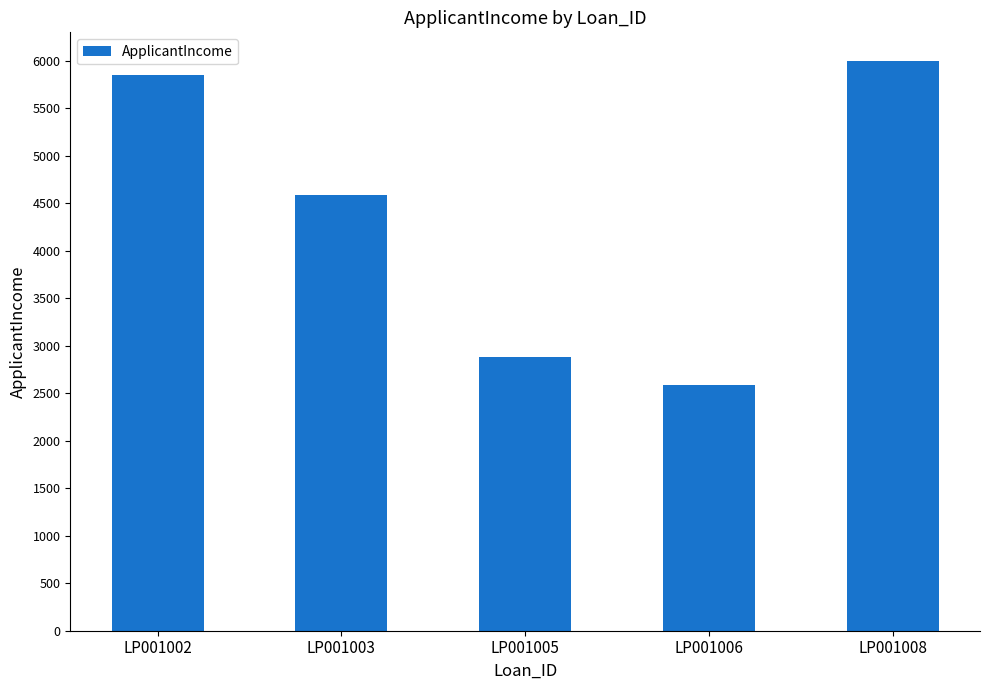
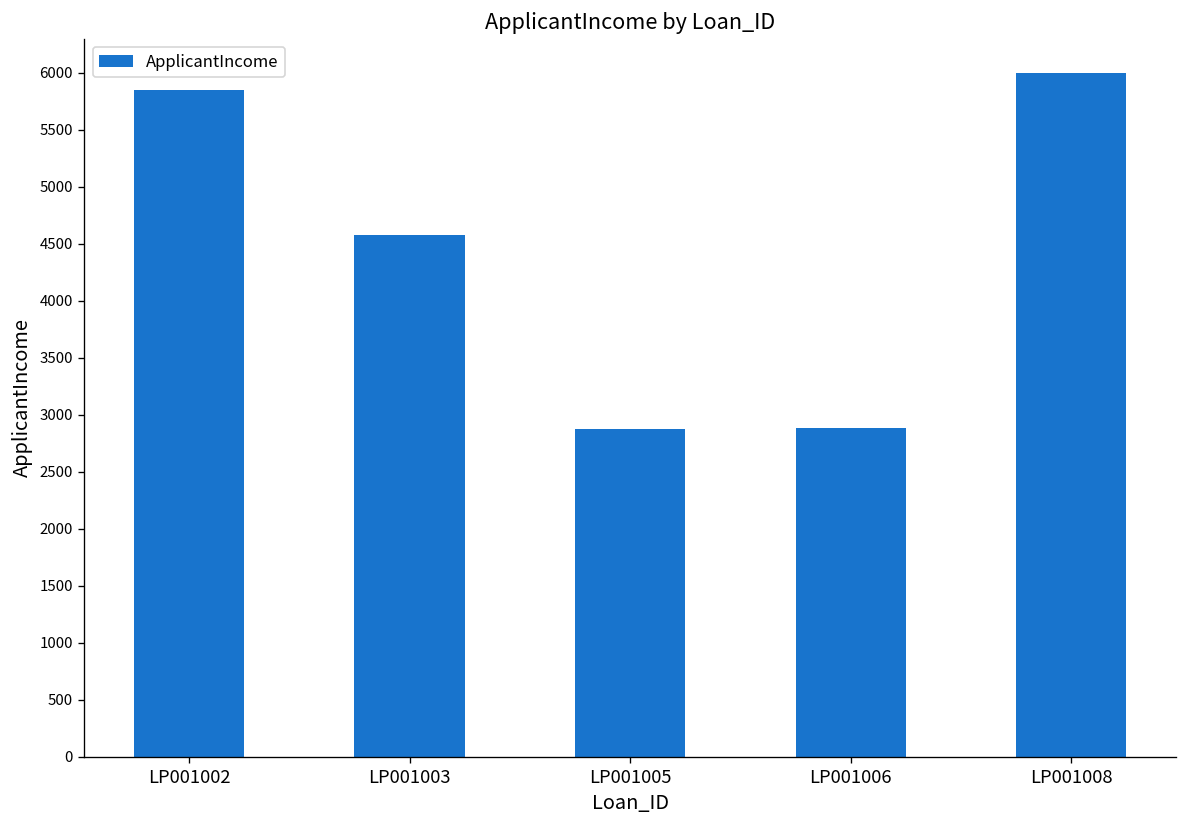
LP001006: 2600 -> 2900
